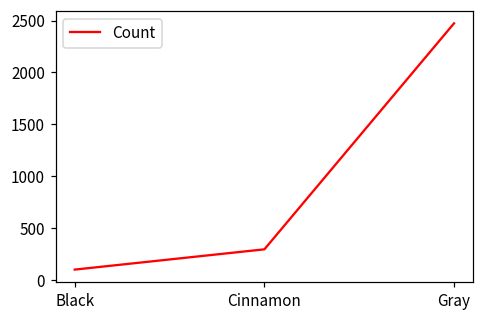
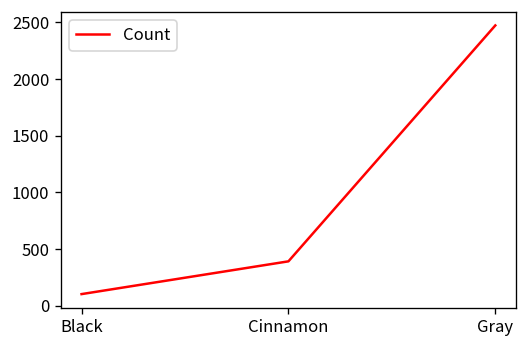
Cinnamon: 300 -> 400
